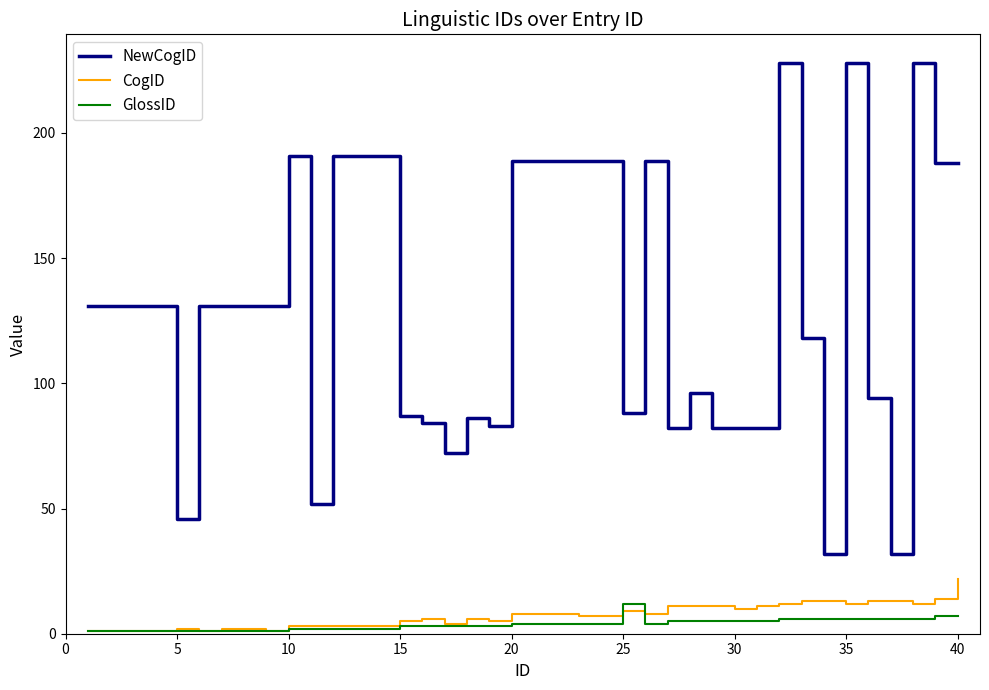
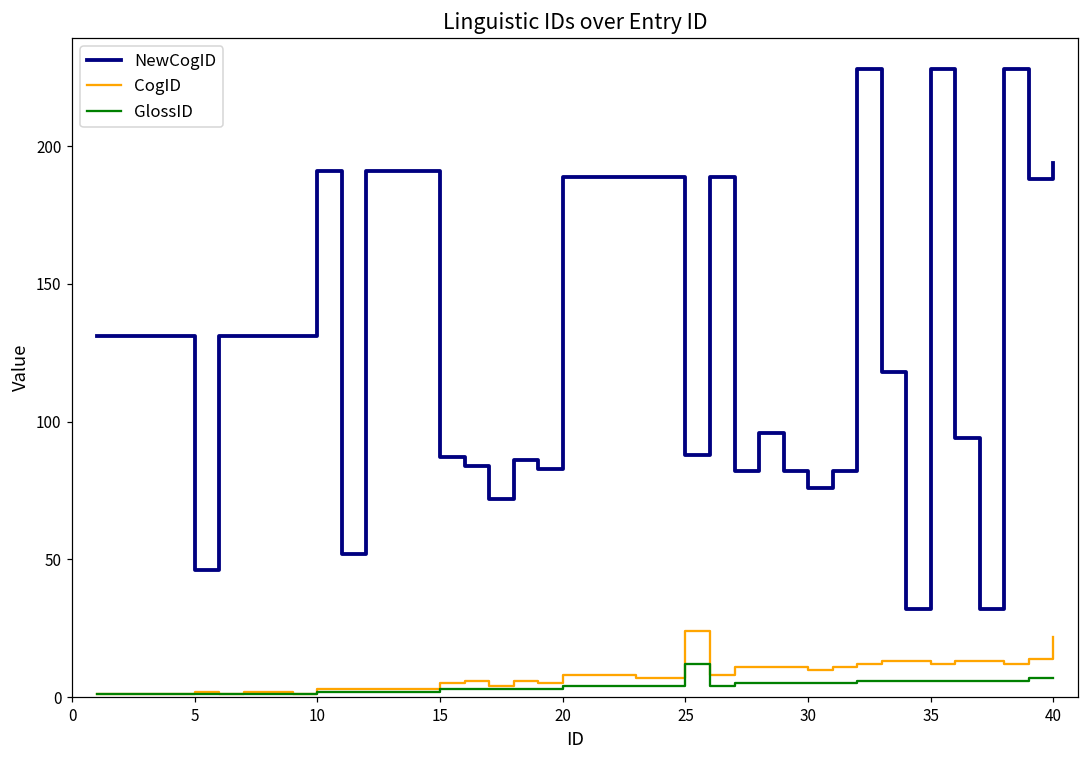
CogID, 25: 9 -> 24
NewCogID, 30: 82 -> 76
NewCogID, 40: 188 -> 194
